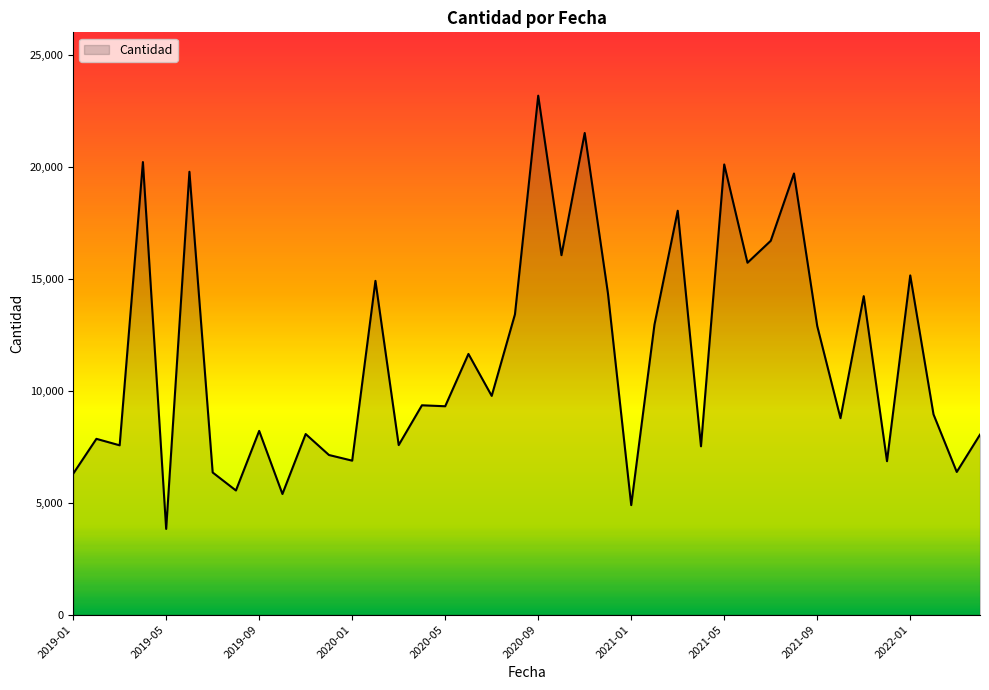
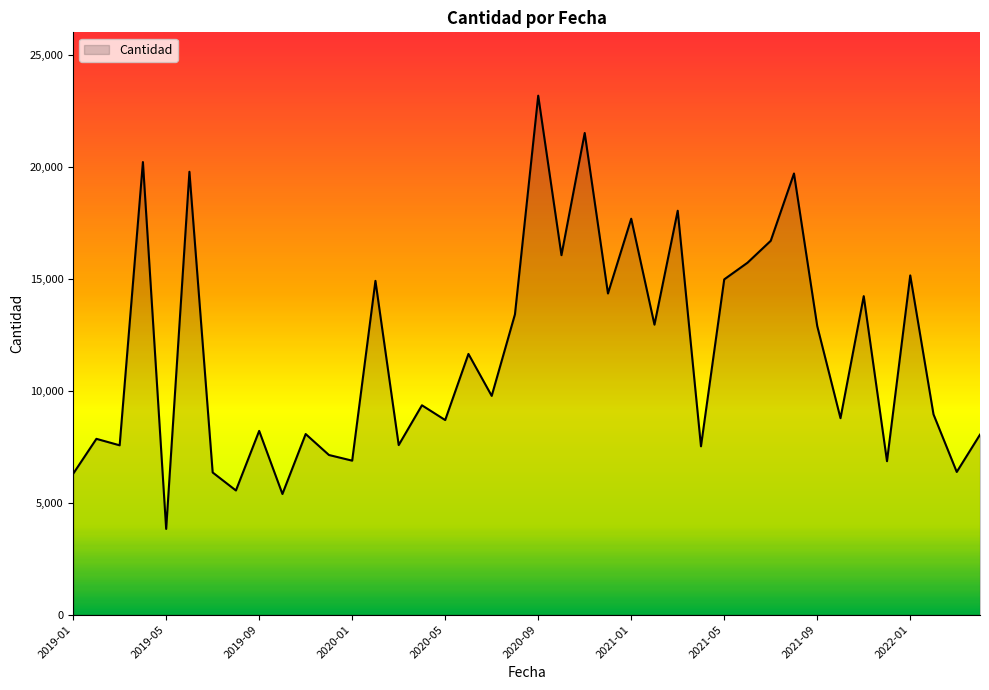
2020-05: 9,300 -> 8,700
2021-01: 4,900 -> 17,700
2021-05: 20,100 -> 15,000
